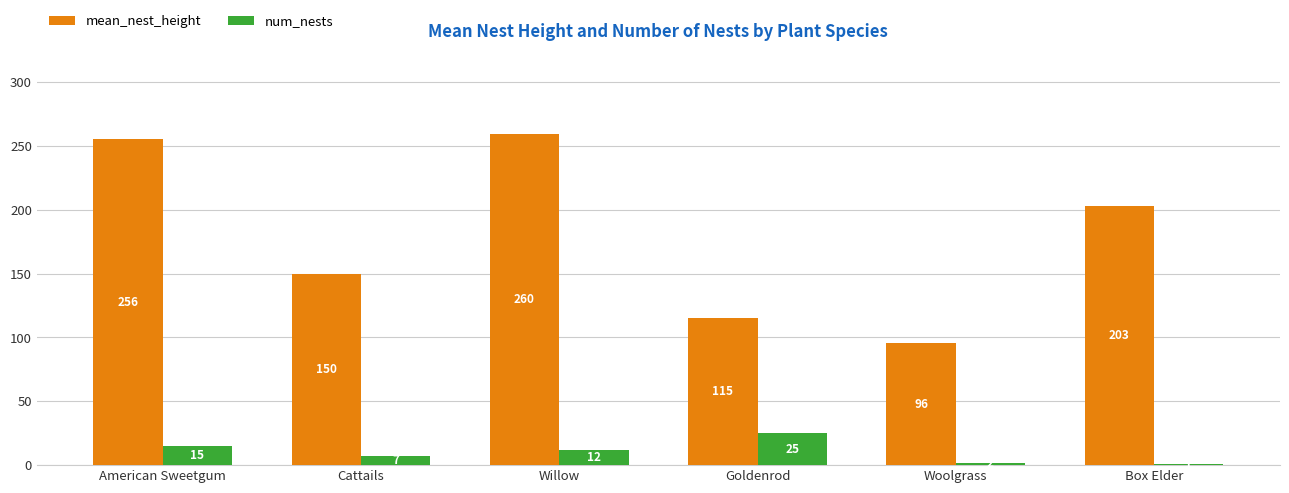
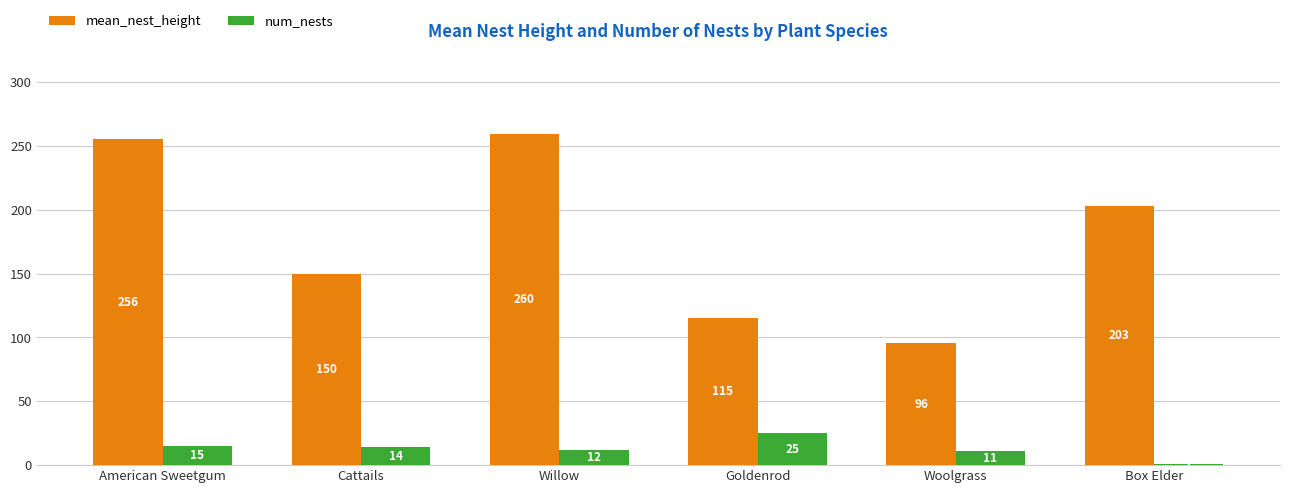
num_nests, Cattails: 7 -> 14
num_nests, Woolgrass: 2 -> 11
